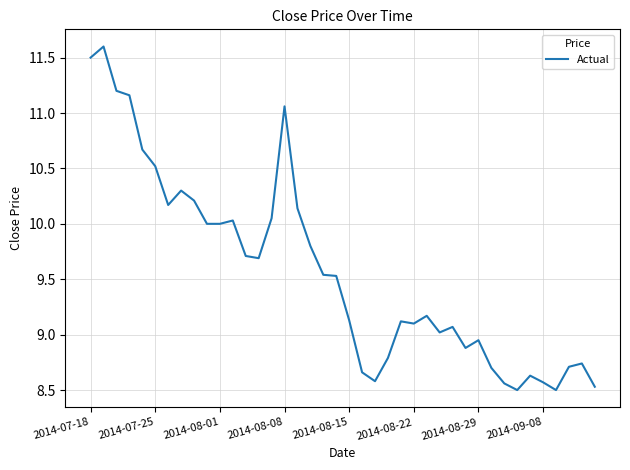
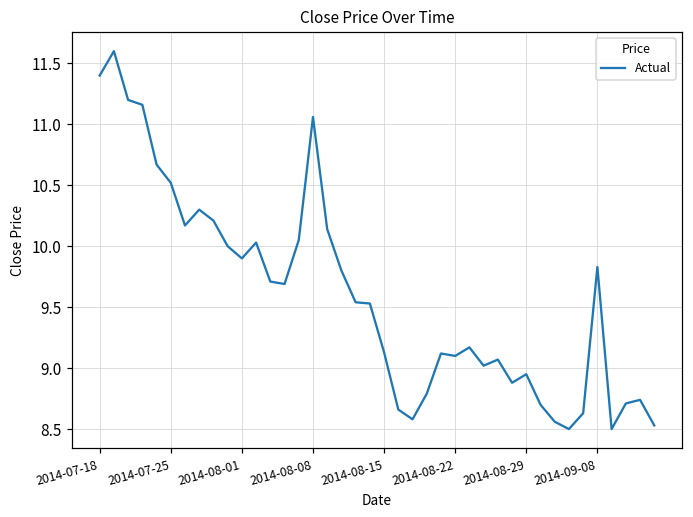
2014-07-18: 11.5 -> 11.4
2014-08-01: 10.0 -> 9.9
2014-09-08: 8.57 -> 9.83
